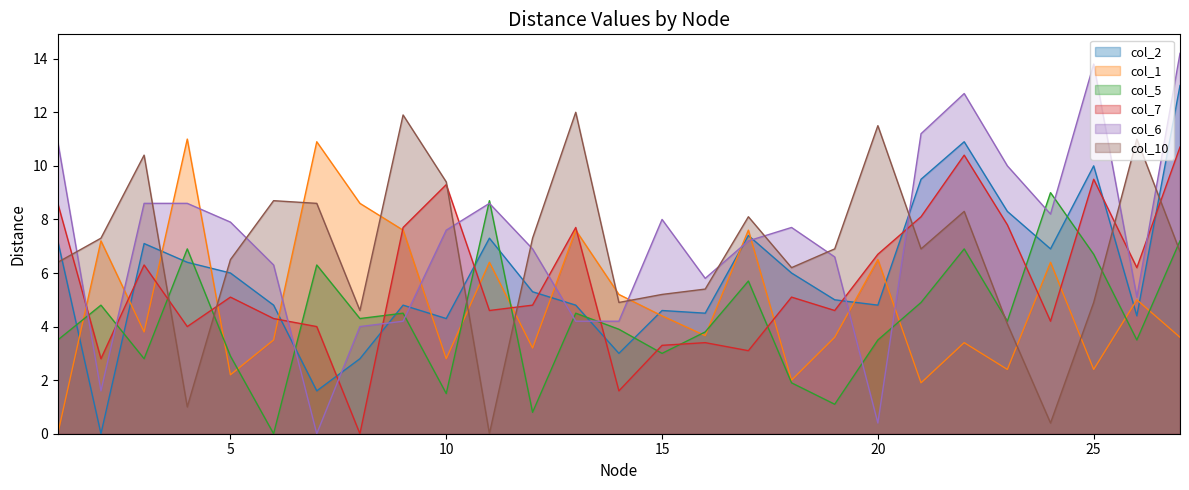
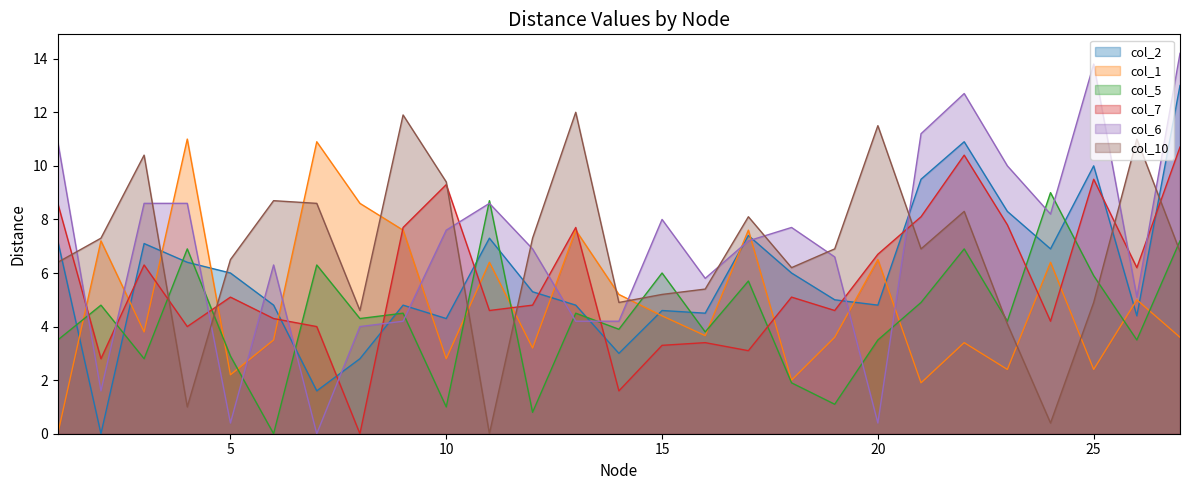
col_6, 5: 7.9 -> 0.4
col_5, 10: 1.5 -> 1.0
col_5, 15: 3 -> 6
col_5, 25: 6.7 -> 5.9
